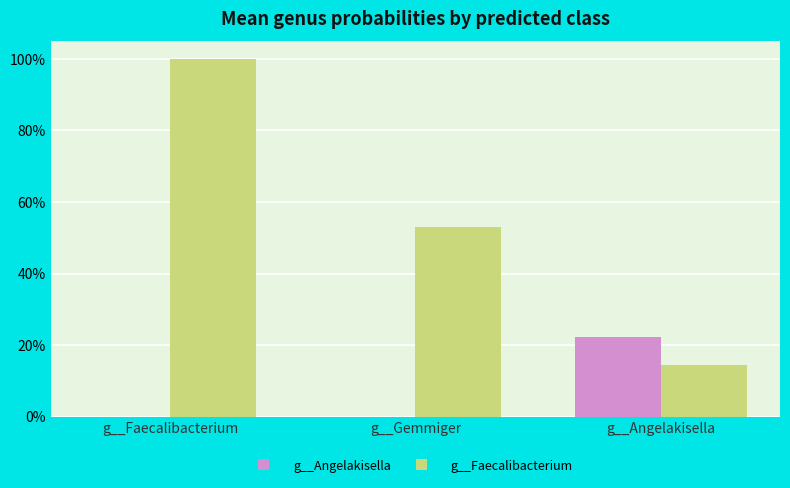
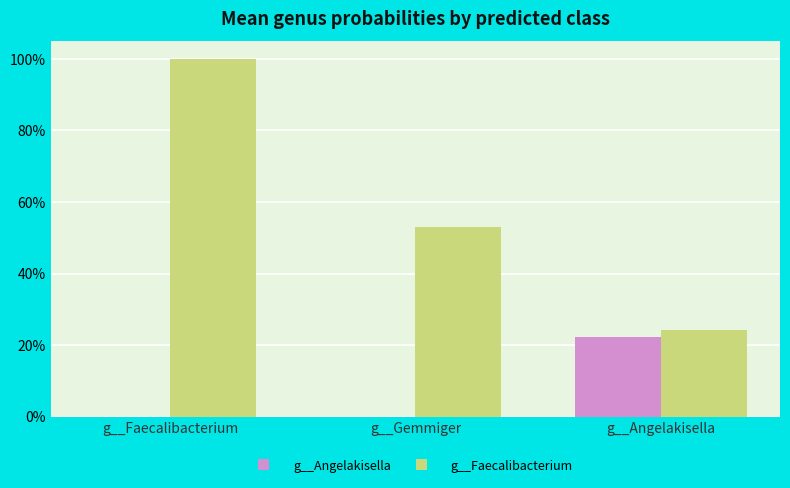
g__Faecalibacterium, g__Angelakisella: 14% -> 24%
